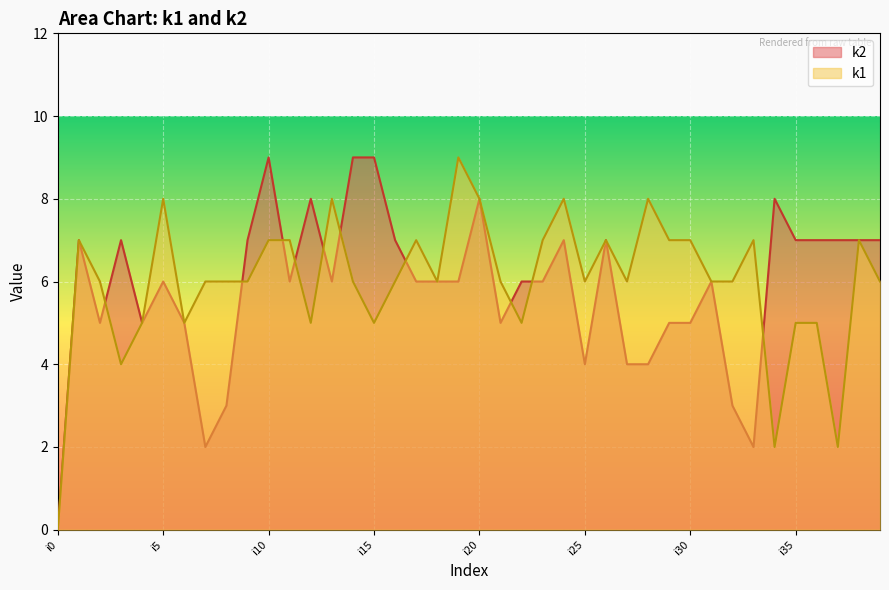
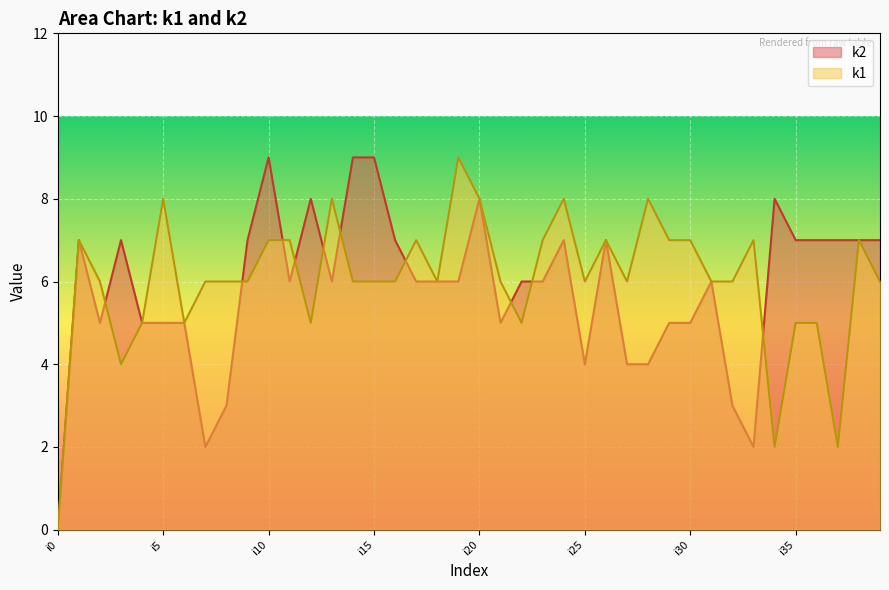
k2, i5: 6 -> 5
k1, i15: 5 -> 6
